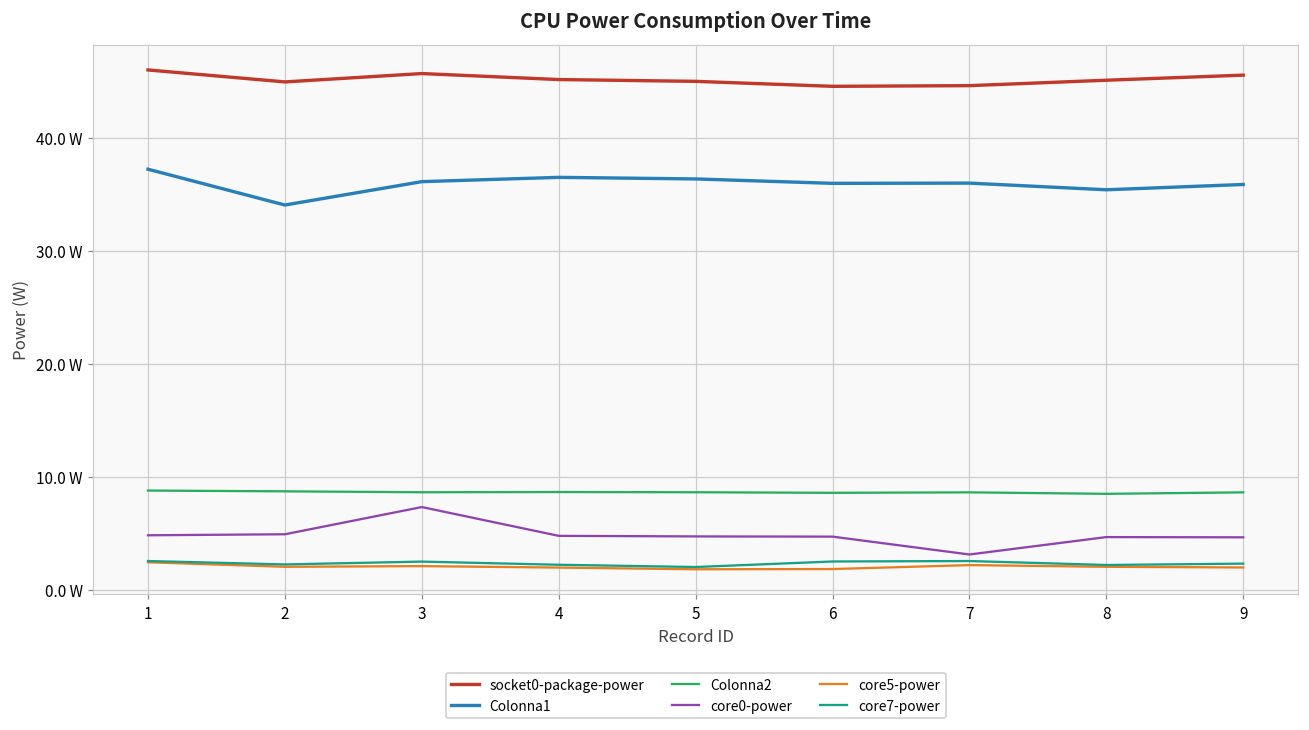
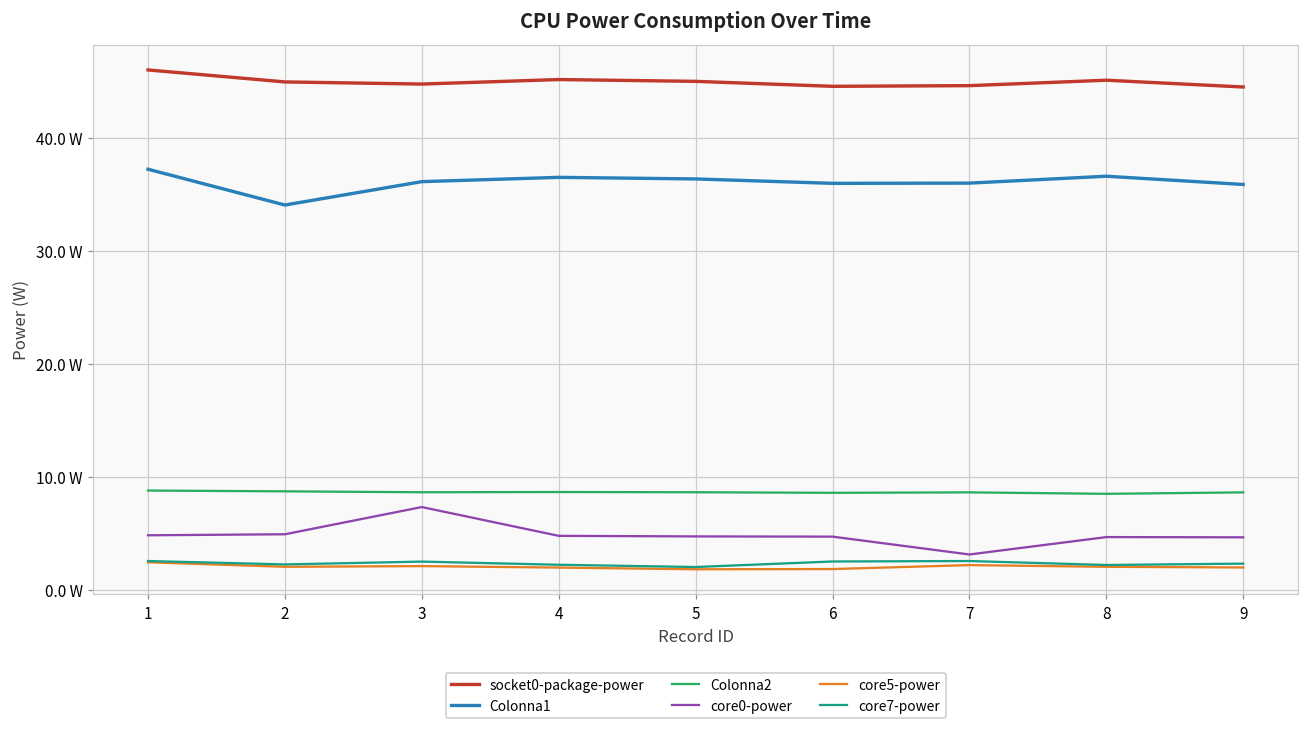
socket0-package-power, 3: 45.7 W -> 44.8 W
Colonna1, 8: 35.4 W -> 36.6 W
socket0-package-power, 9: 45.6 W -> 44.5 W
